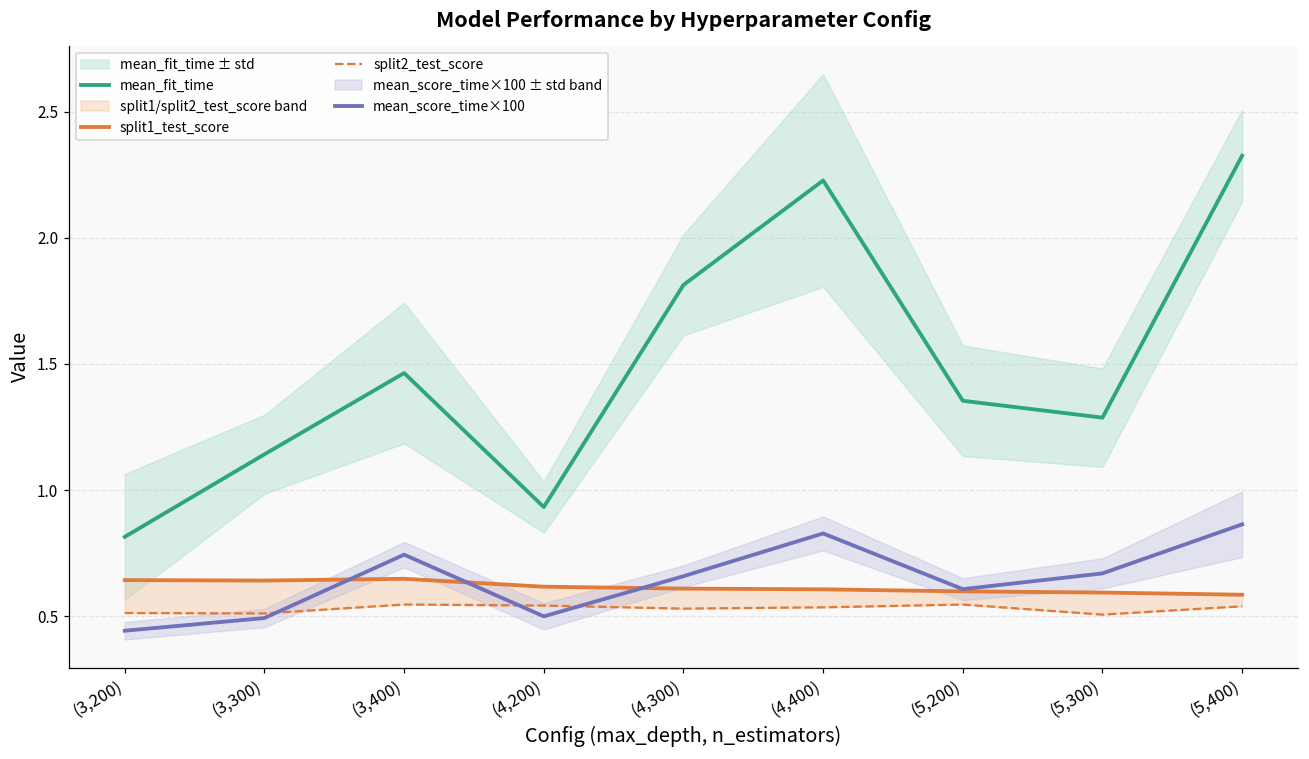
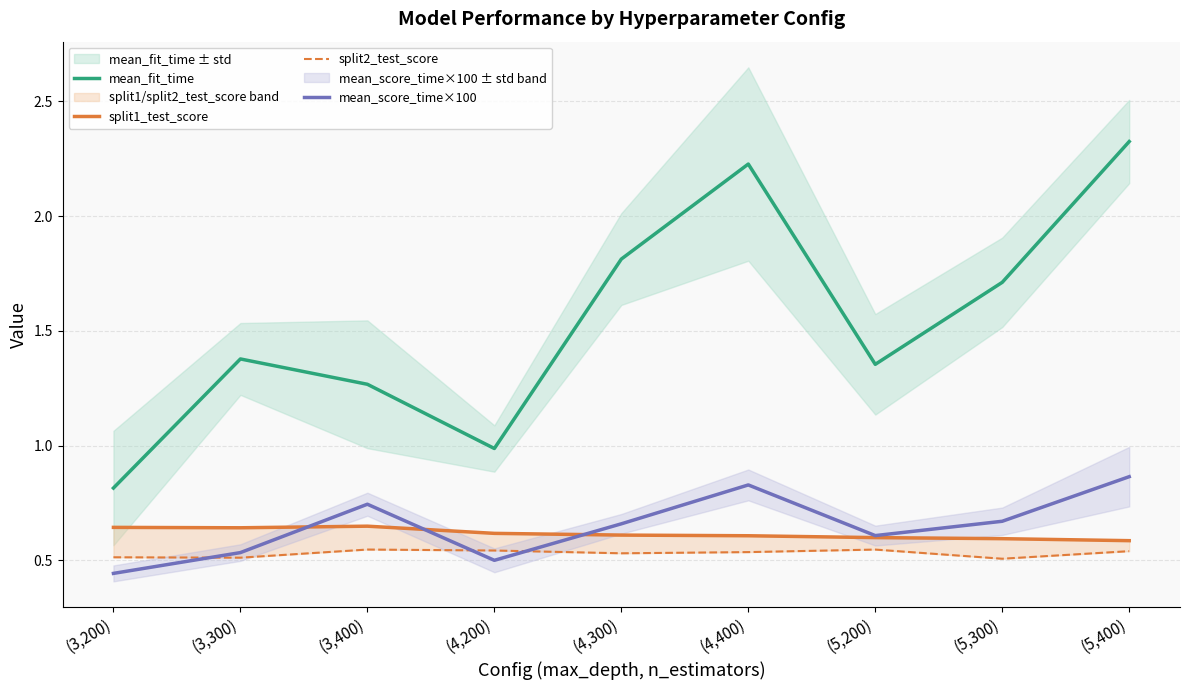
mean_fit_time, (3,300): 1.14 -> 1.38
mean_score_time×100, (3,300): 0.49 -> 0.53
mean_fit_time, (3,400): 1.46 -> 1.27
mean_fit_time, (4,200): 0.93 -> 0.99
mean_fit_time, (5,300): 1.29 -> 1.71
